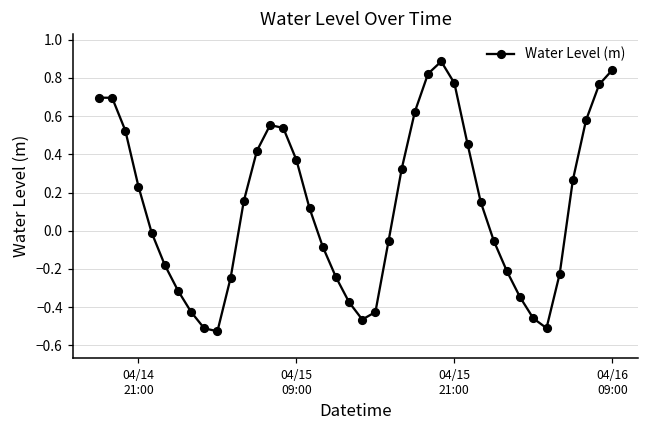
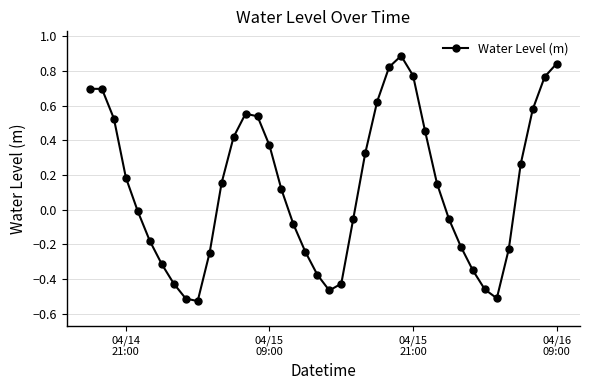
04/14 21:00: 0.23 -> 0.19
